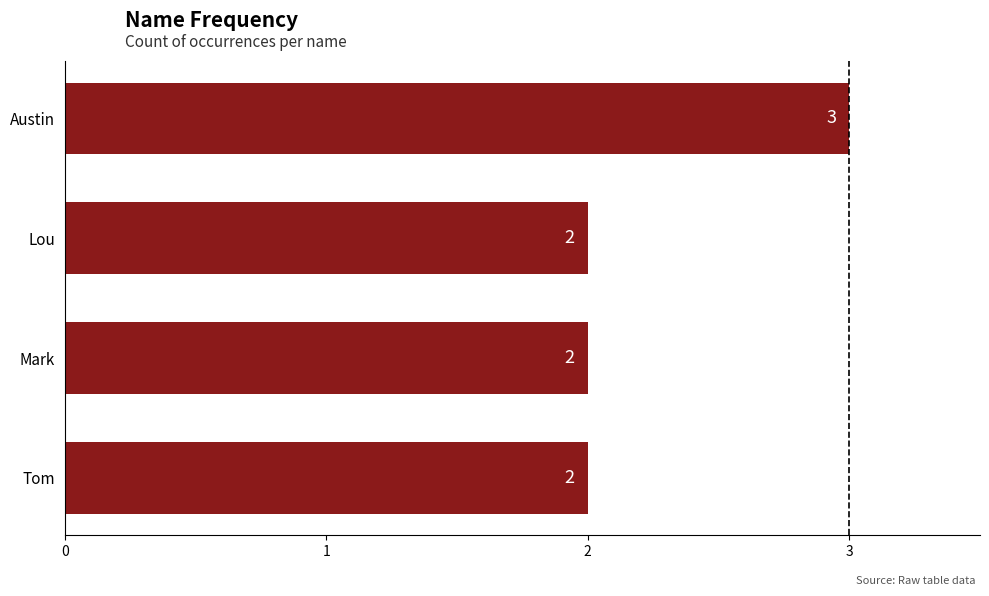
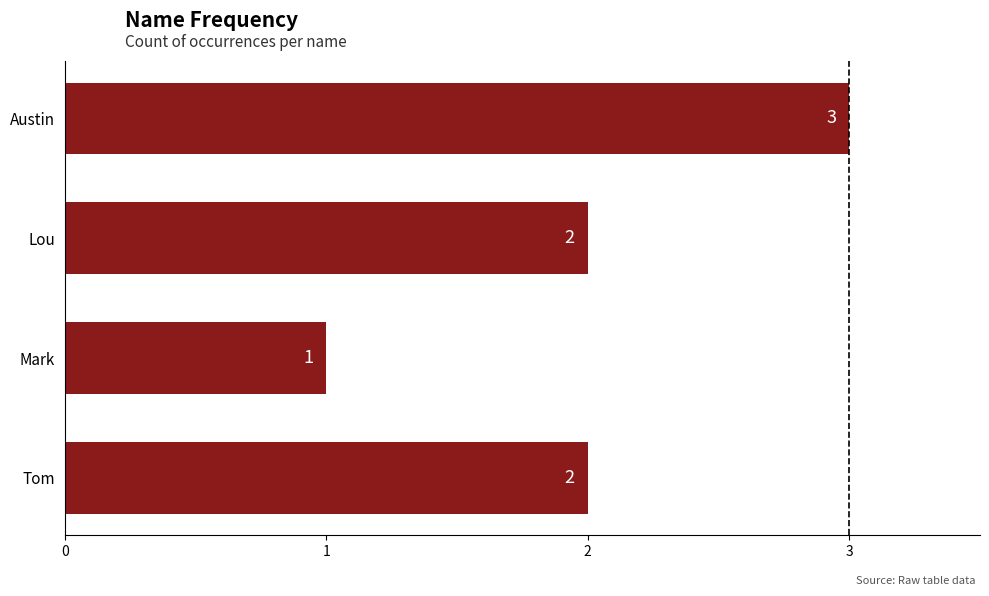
Mark: 2 -> 1
